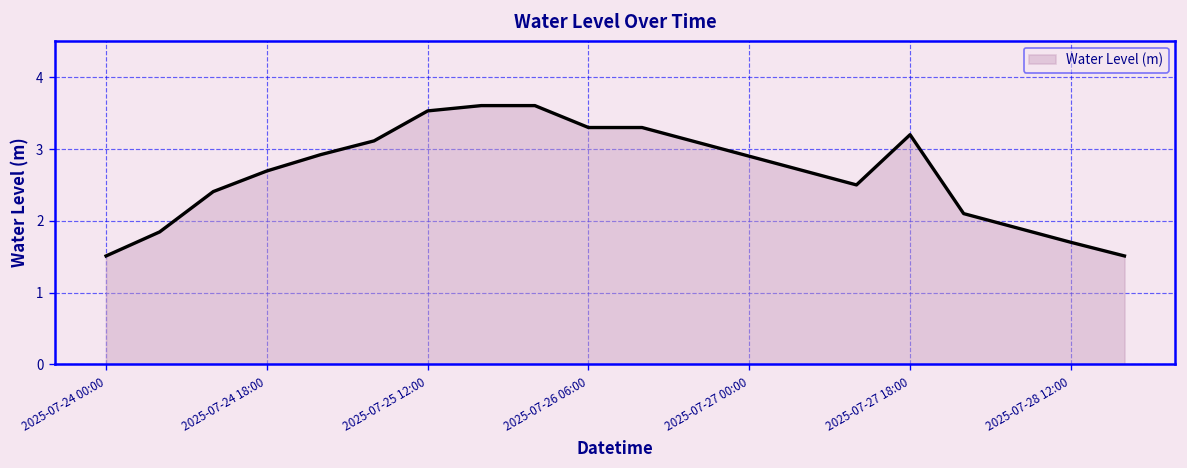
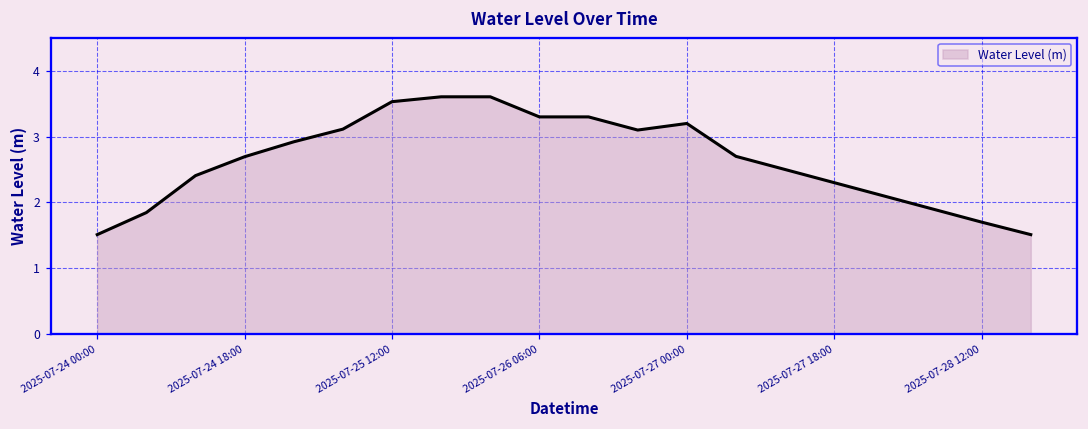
2025-07-27 00:00: 2.9 -> 3.2
2025-07-27 18:00: 3.2 -> 2.3
